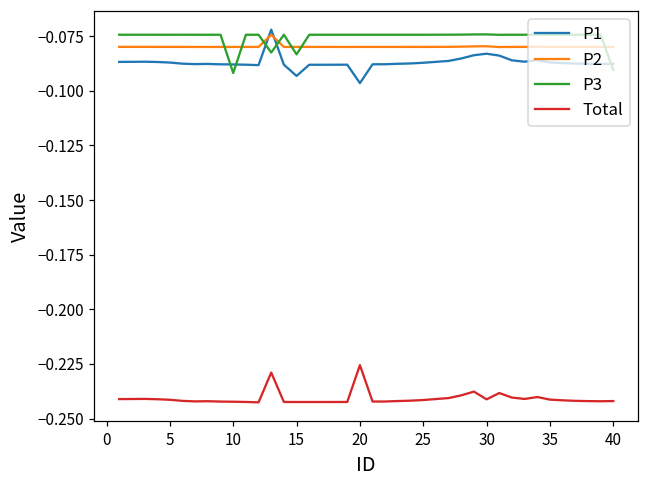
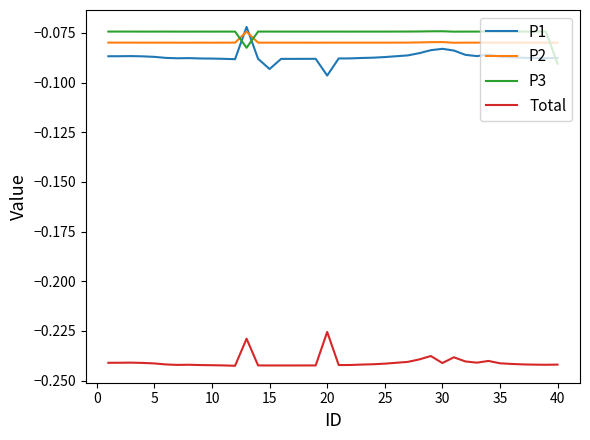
P3, 10: -0.092 -> -0.074
P3, 15: -0.083 -> -0.074
